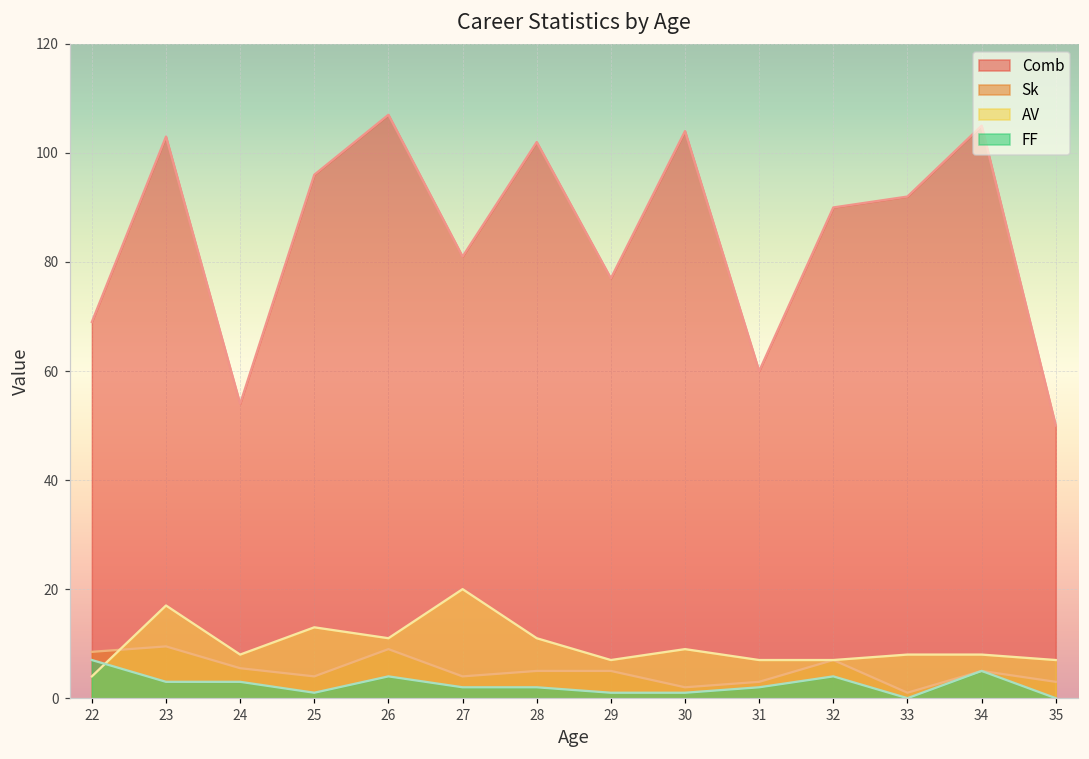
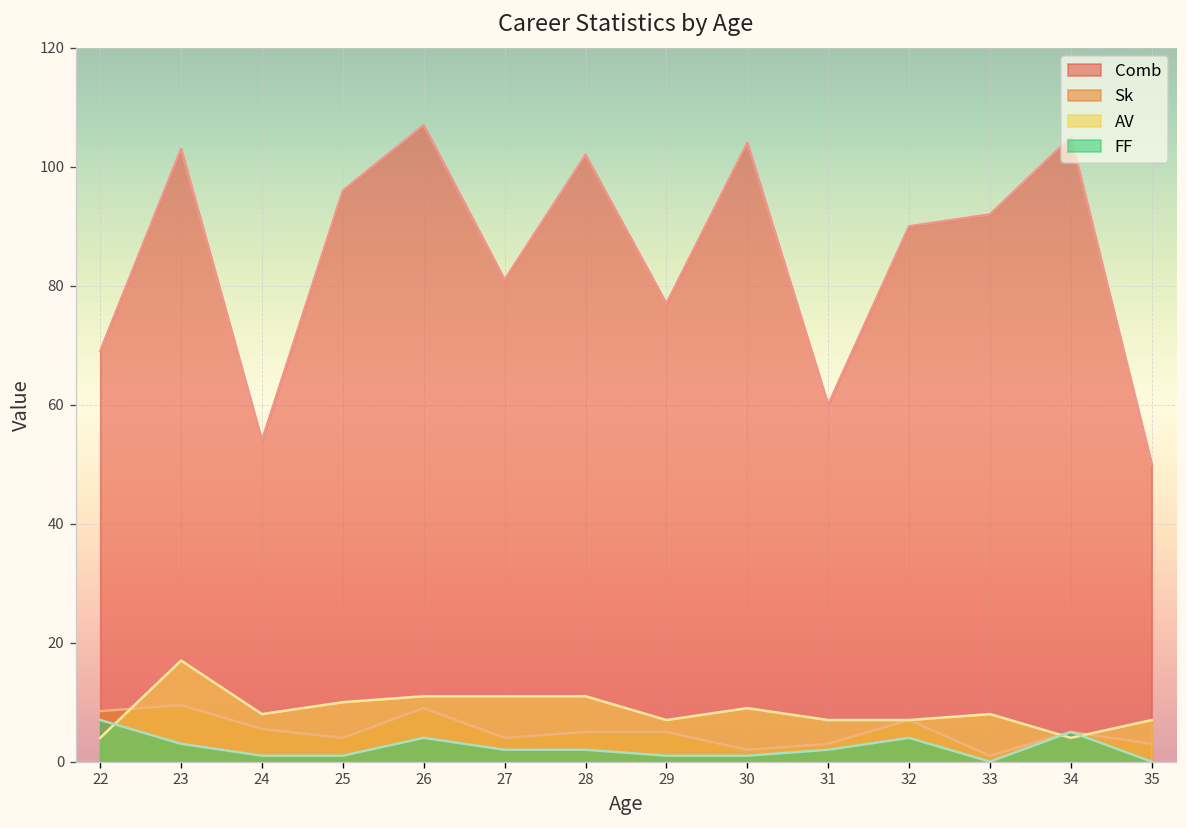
FF, 24: 3 -> 1
AV, 25: 13 -> 10
AV, 27: 20 -> 11
AV, 34: 8 -> 4
